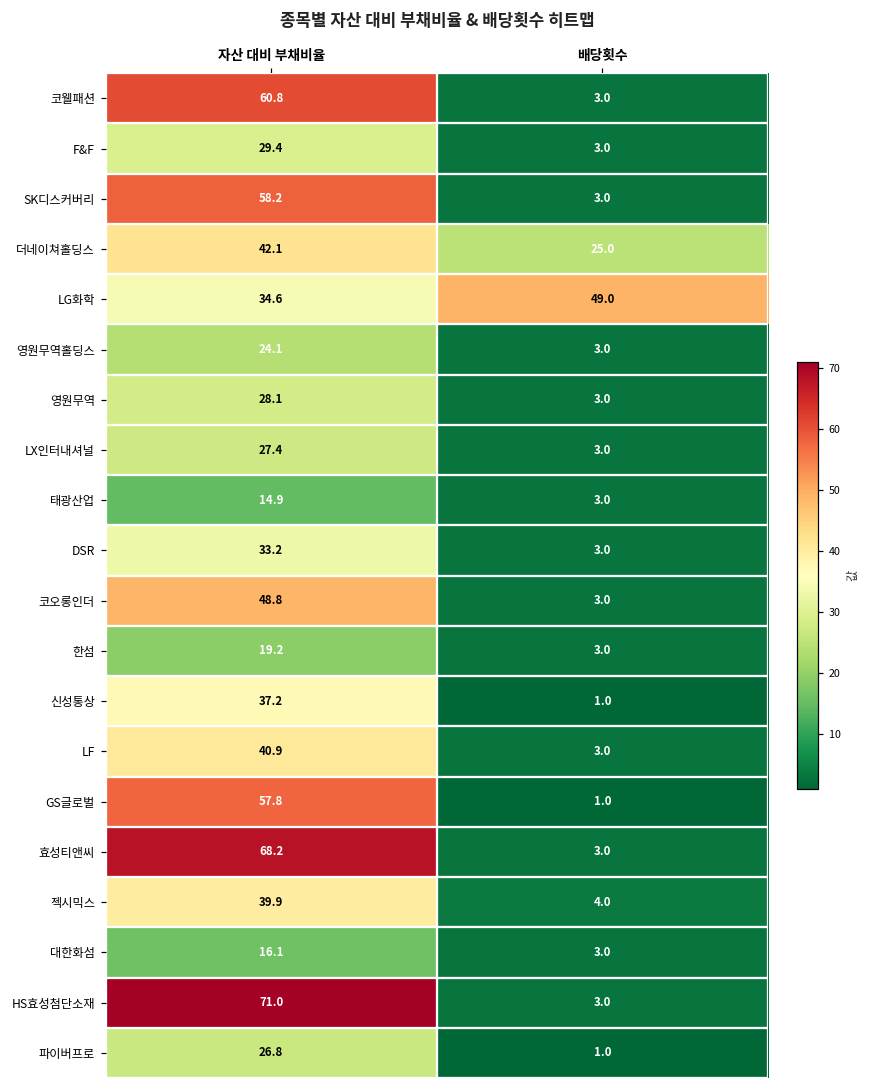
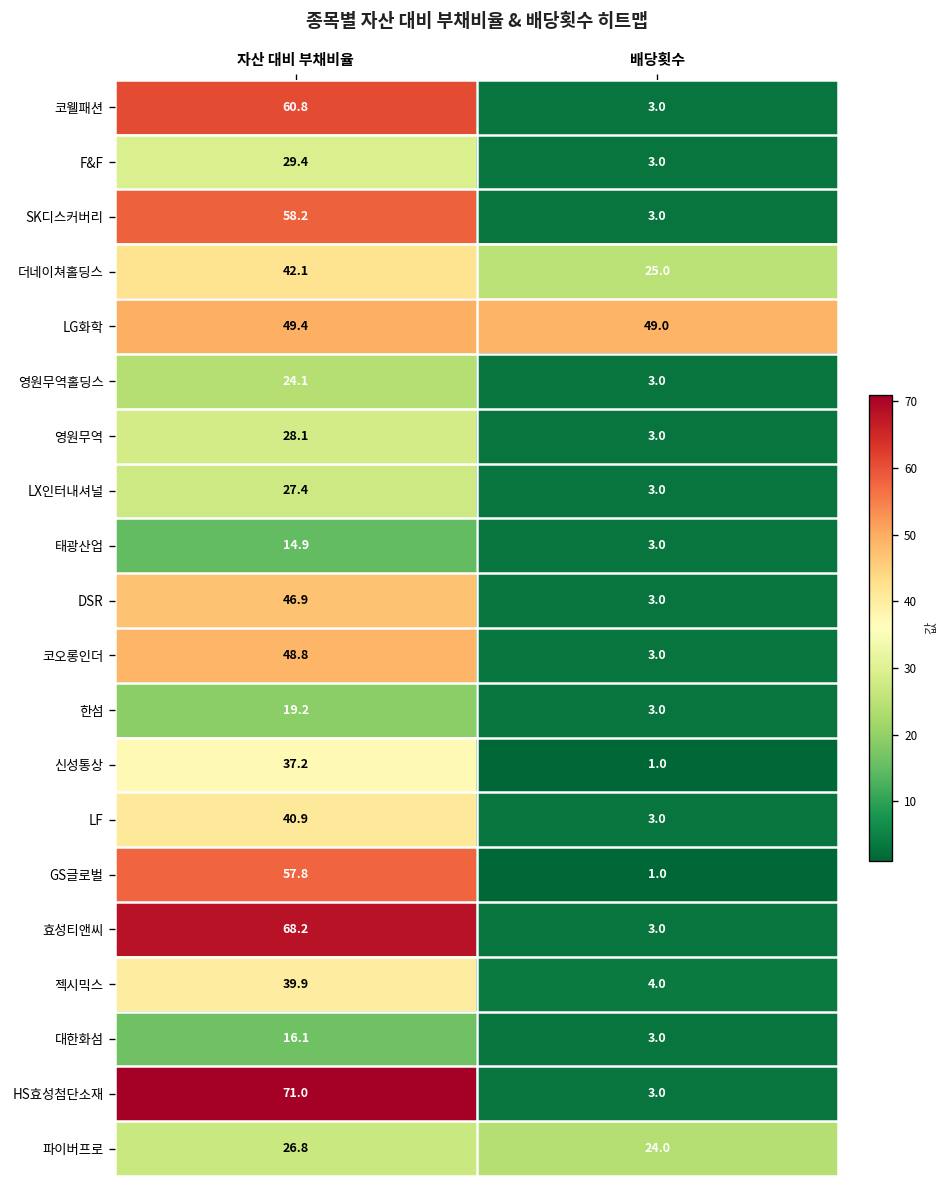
LG화학, 자산 대비 부채비율: 34.6 -> 49.4
DSR, 자산 대비 부채비율: 33.2 -> 46.9
파이버프로, 배당횟수: 1.0 -> 24.0
